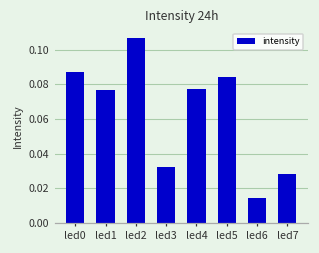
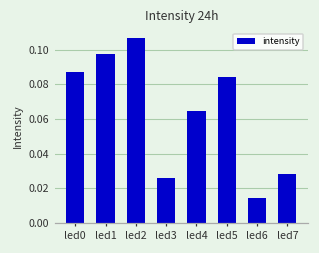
led1: 0.077 -> 0.098
led3: 0.032 -> 0.026
led4: 0.077 -> 0.065
